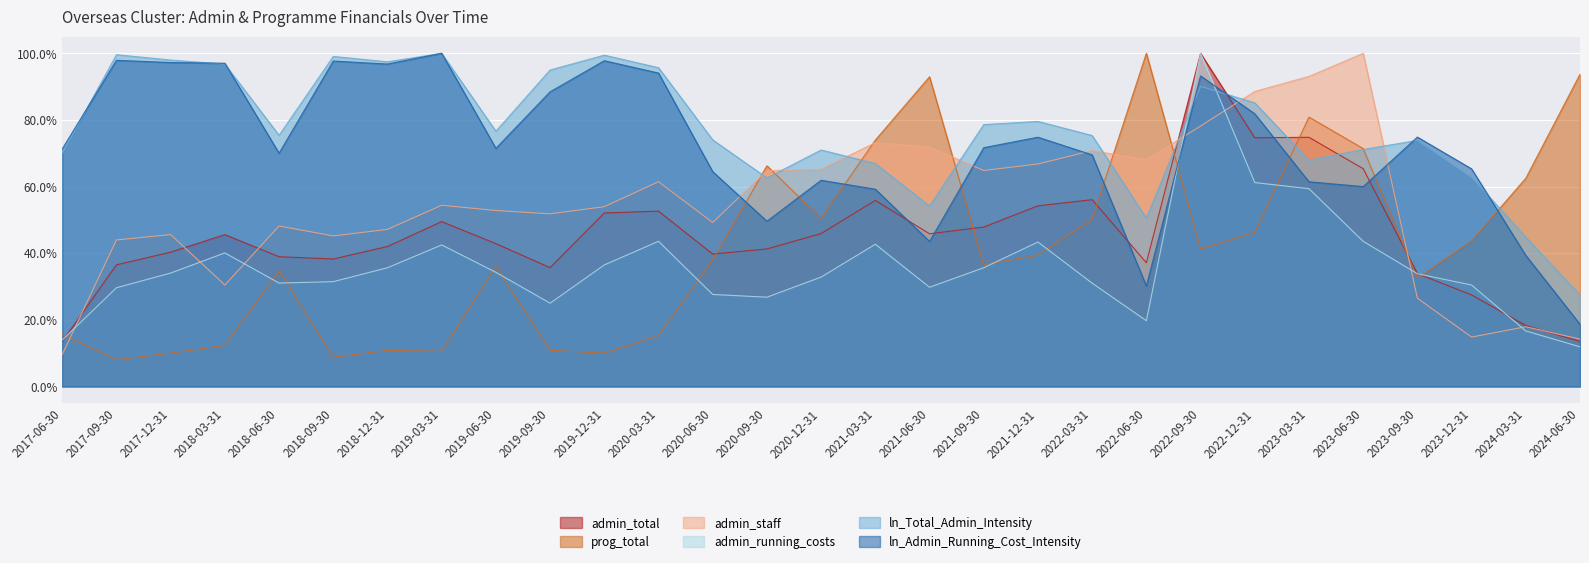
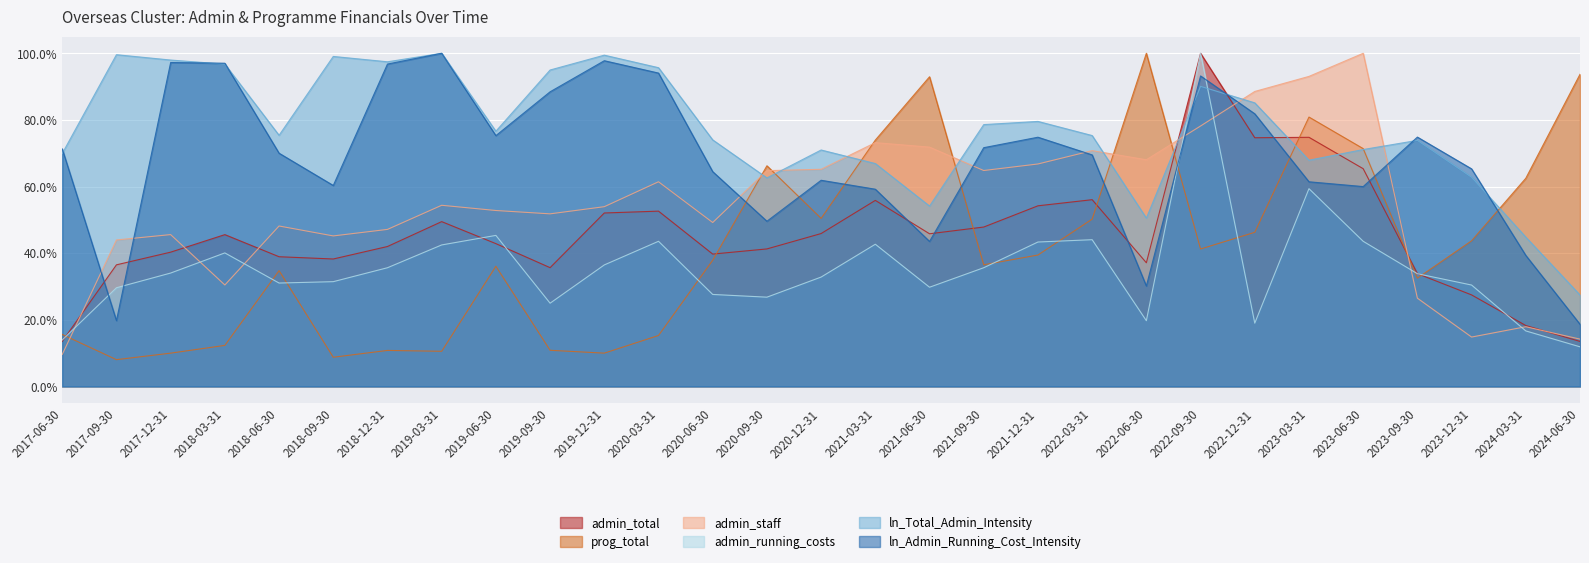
ln_Admin_Running_Cost_Intensity, 2017-09-30: 98% -> 20%
ln_Admin_Running_Cost_Intensity, 2018-09-30: 98% -> 60%
admin_running_costs, 2019-06-30: 34% -> 45%
ln_Admin_Running_Cost_Intensity, 2019-06-30: 71% -> 75%
admin_running_costs, 2022-03-31: 31% -> 44%
admin_running_costs, 2022-12-31: 61% -> 19%
